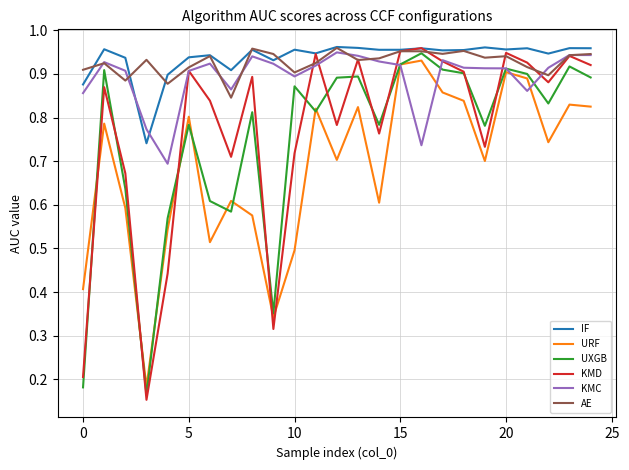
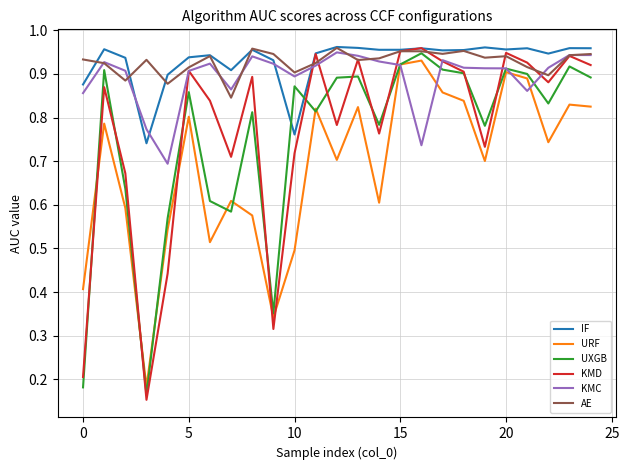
AE, 0: 0.91 -> 0.93
UXGB, 5: 0.78 -> 0.86
IF, 10: 0.96 -> 0.76
